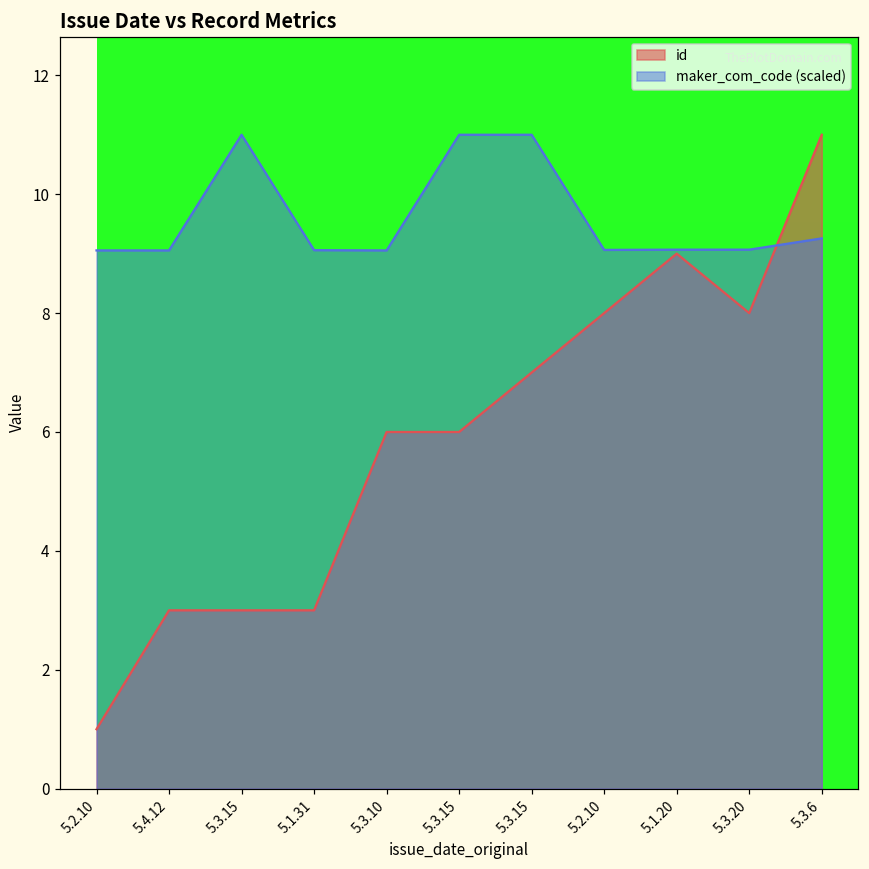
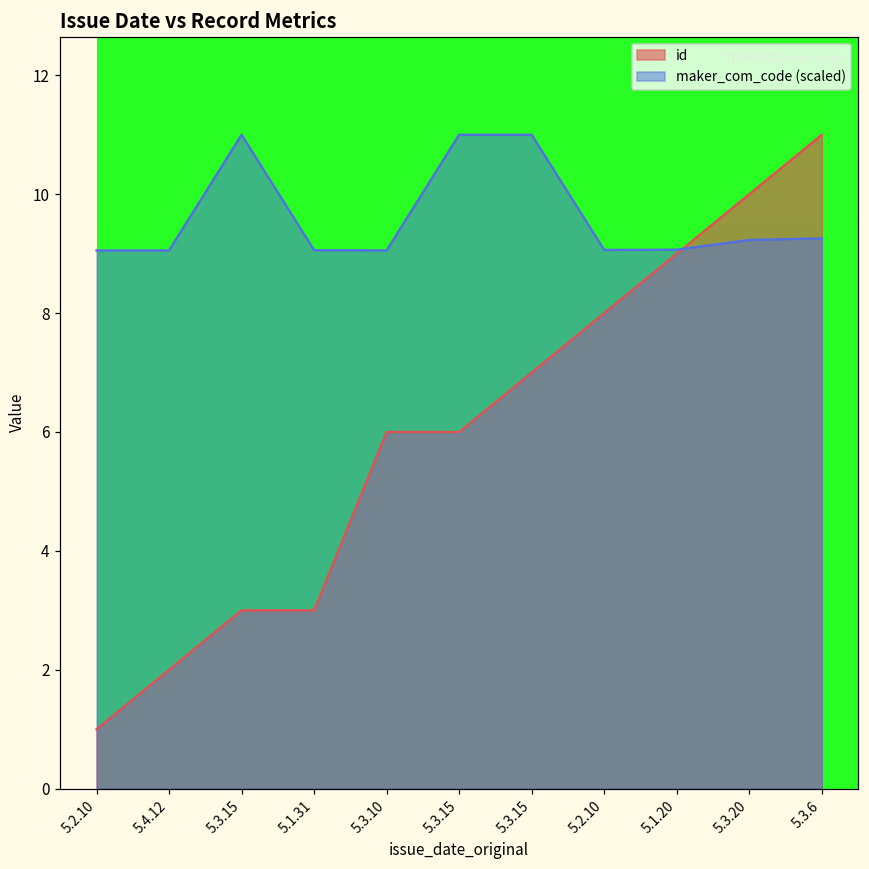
id, 5.4.12: 3 -> 2
id, 5.3.20: 8 -> 10
maker_com_code (scaled), 5.3.20: 9.1 -> 9.2
